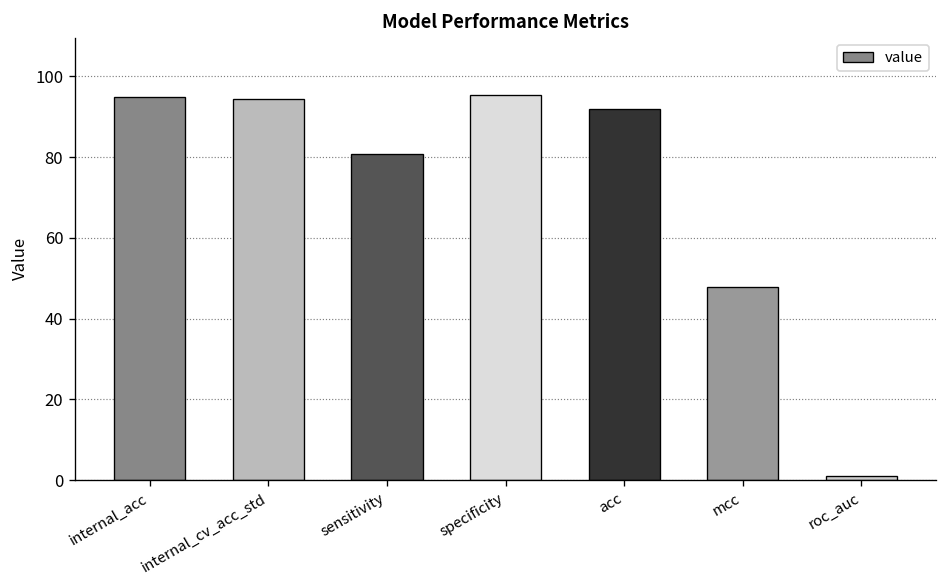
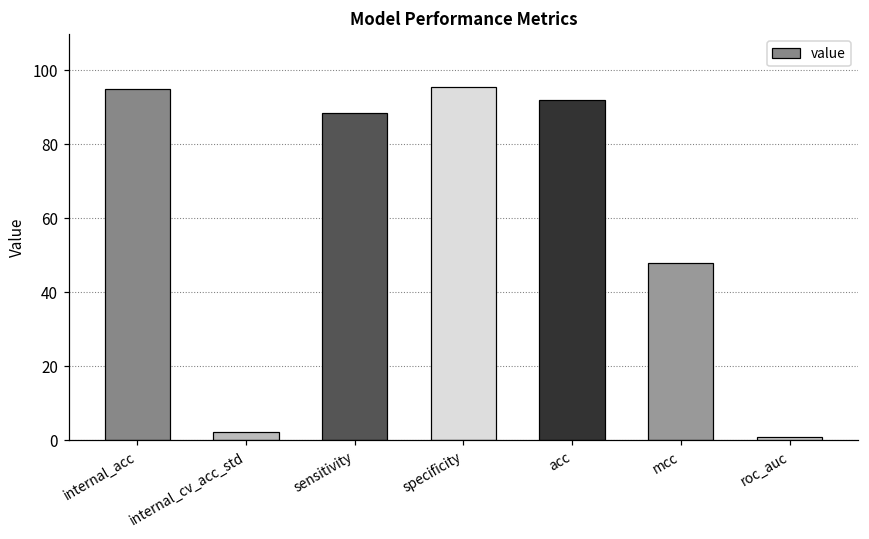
internal_cv_acc_std: 95 -> 2
sensitivity: 81 -> 88
